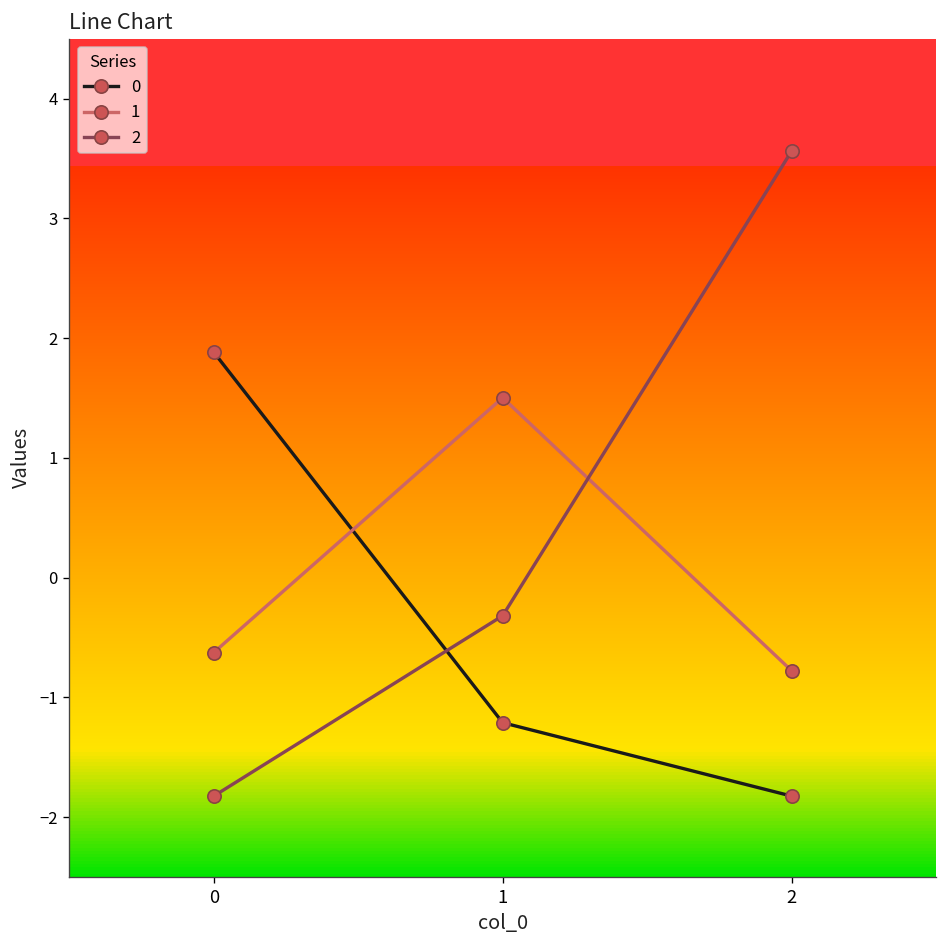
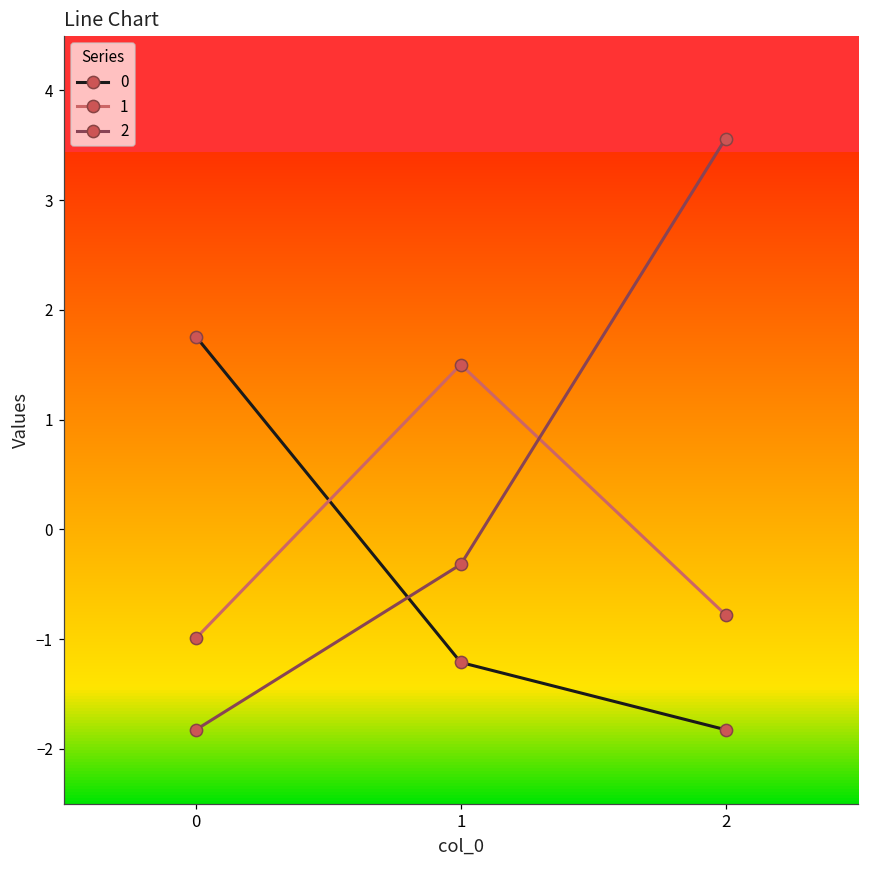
0, 0: 1.9 -> 1.8
1, 0: -0.6 -> -1.0
